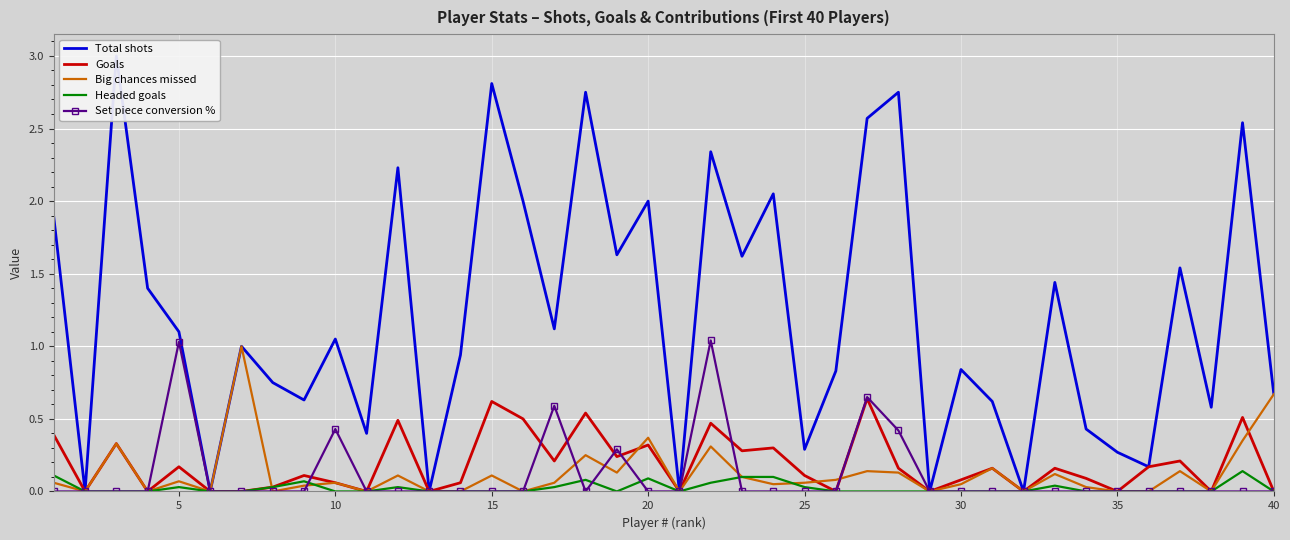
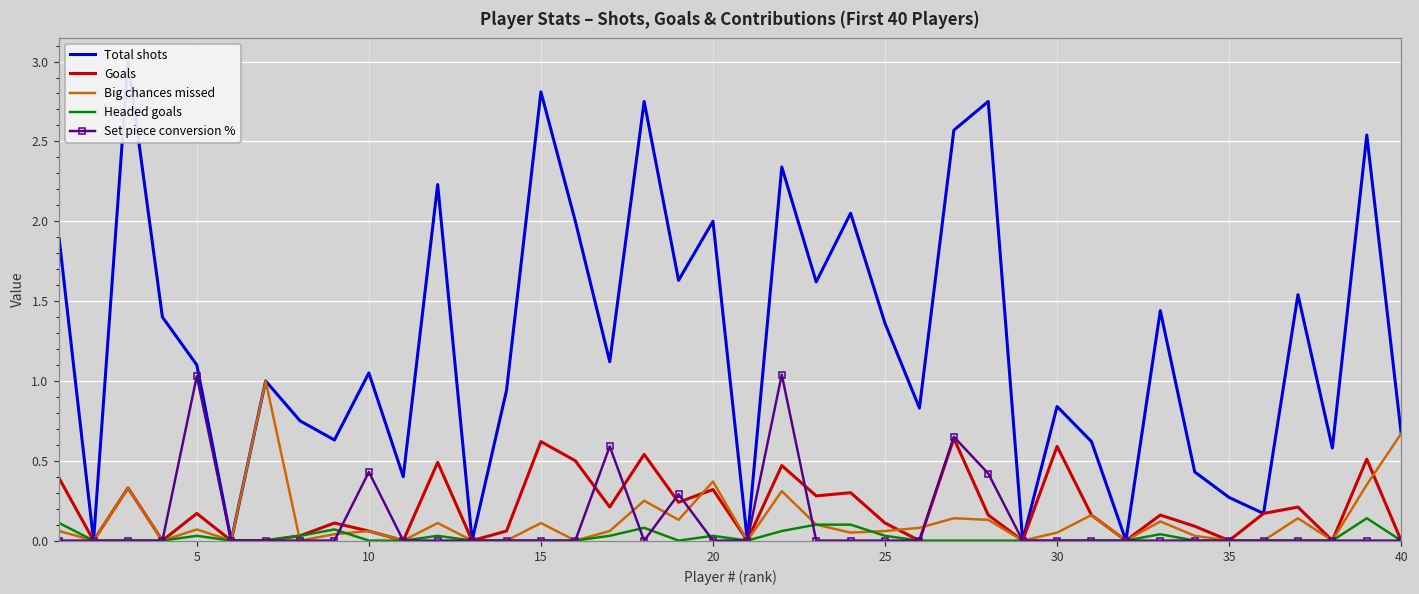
Headed goals, 20: 0.09 -> 0.03
Total shots, 25: 0.29 -> 1.36
Goals, 30: 0.08 -> 0.59
